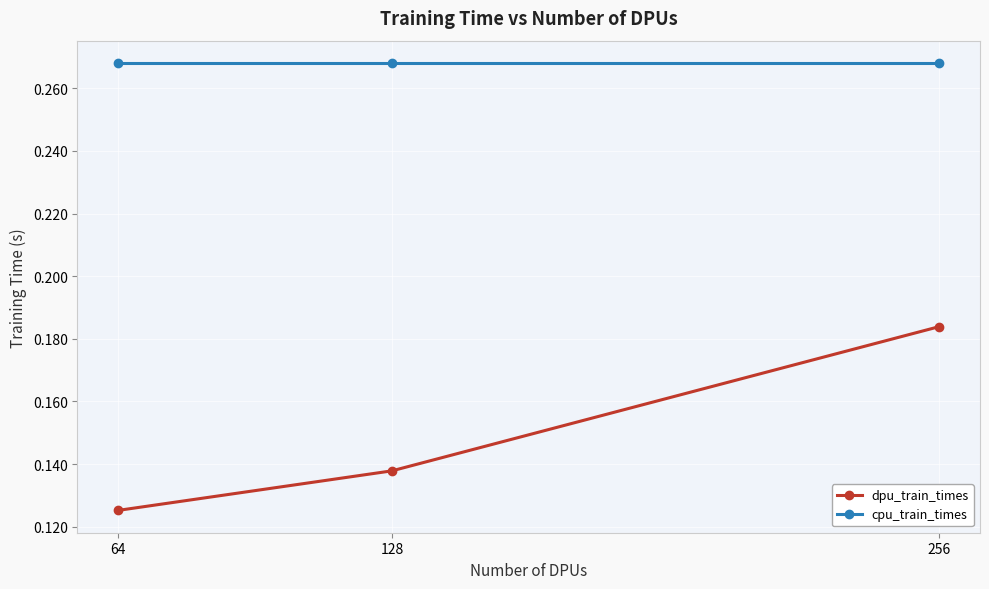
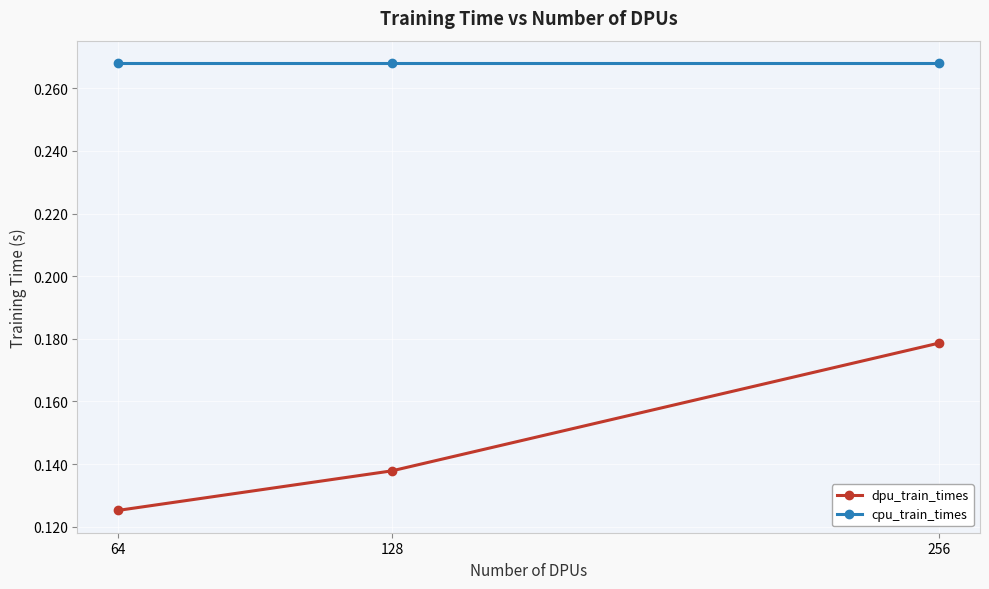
dpu_train_times, 256: 0.184 -> 0.179
